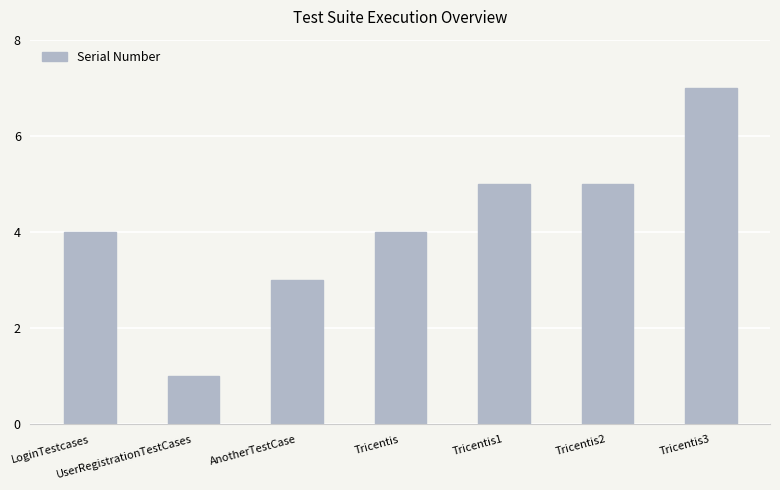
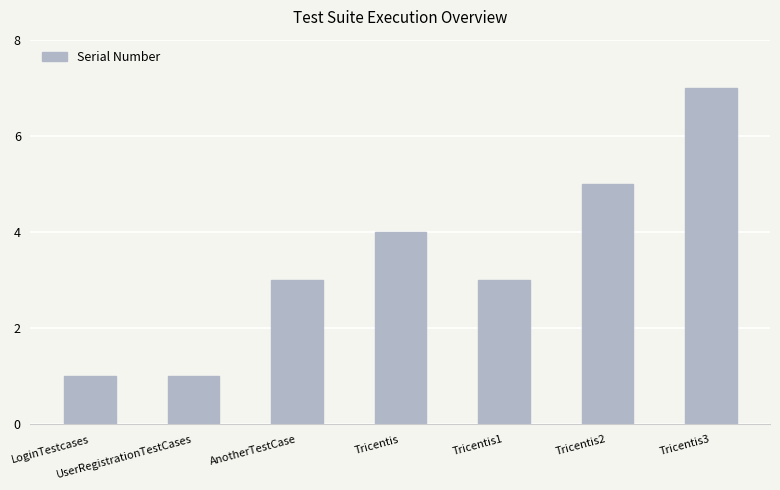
LoginTestcases: 4 -> 1
Tricentis1: 5 -> 3
